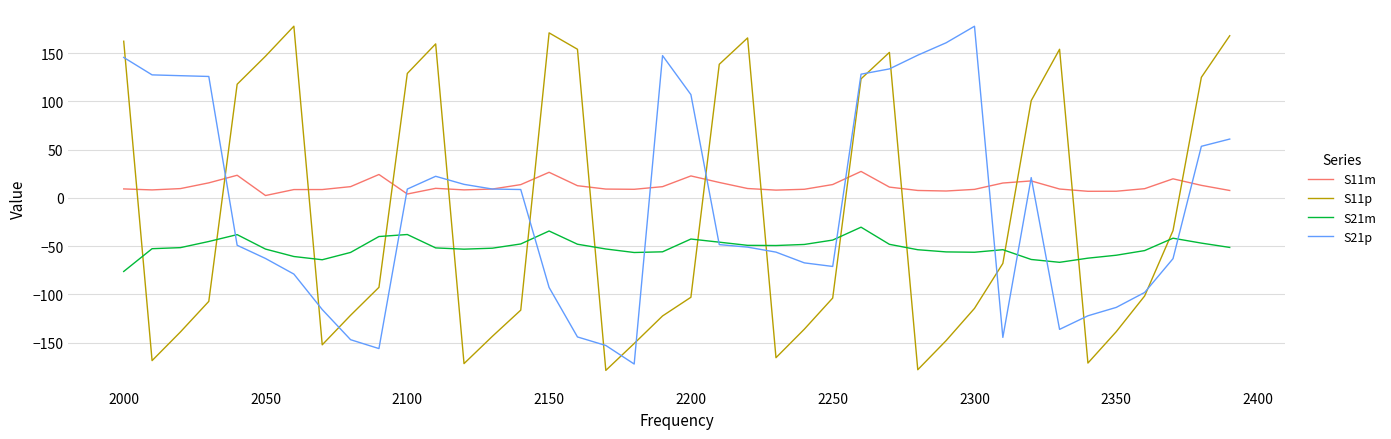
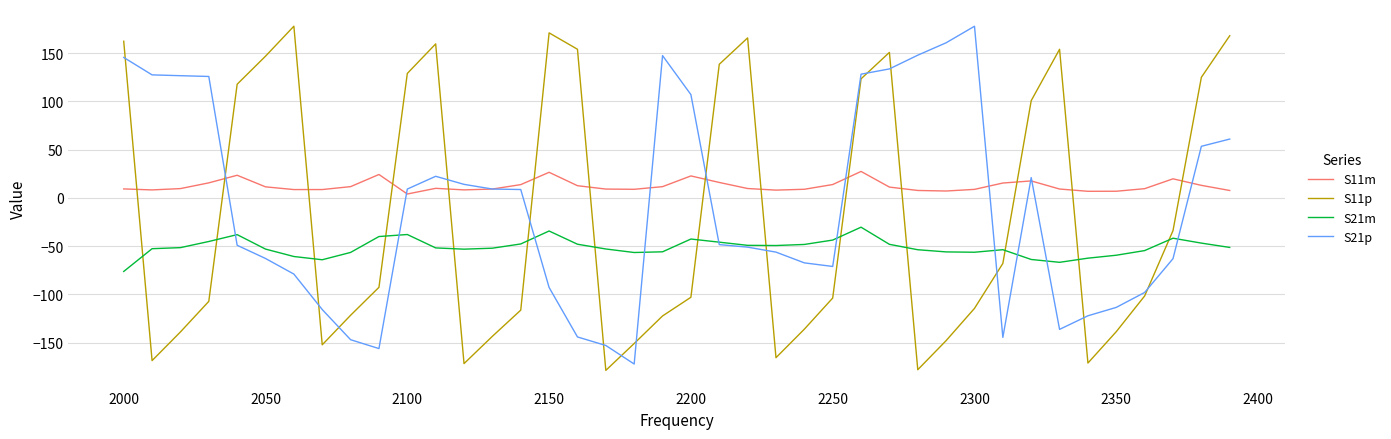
S11m, 2050: 0 -> 10
